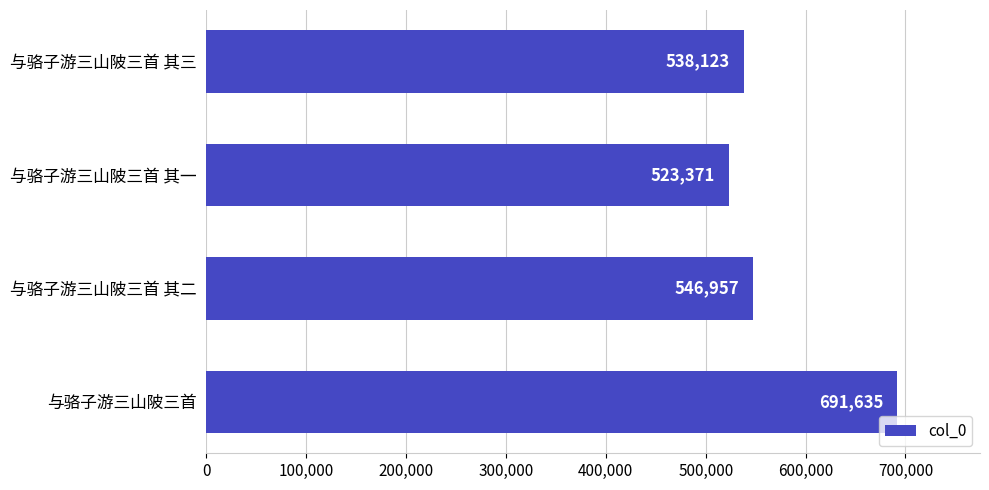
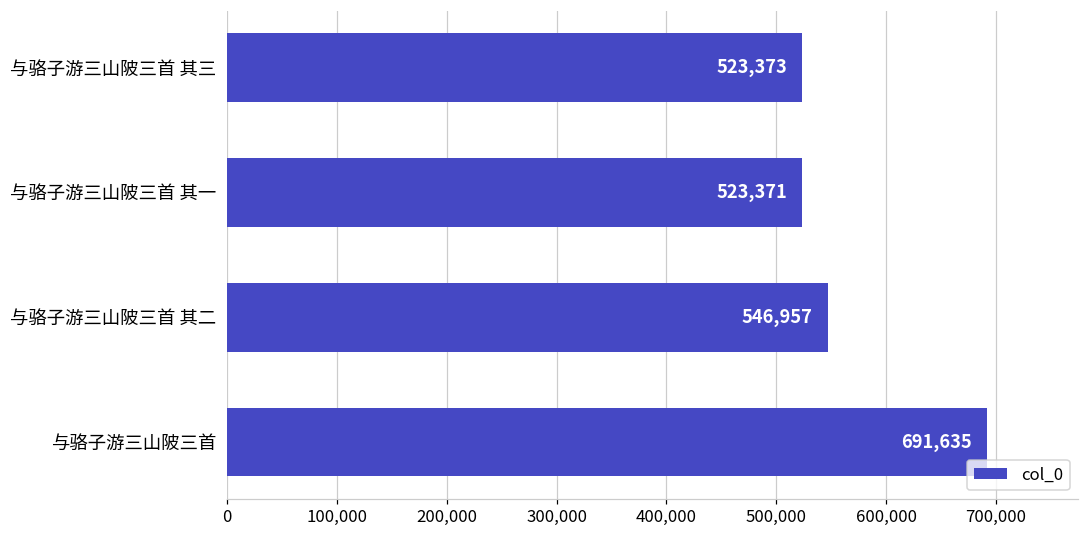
与骆子游三山陂三首 其三: 538,123 -> 523,373
